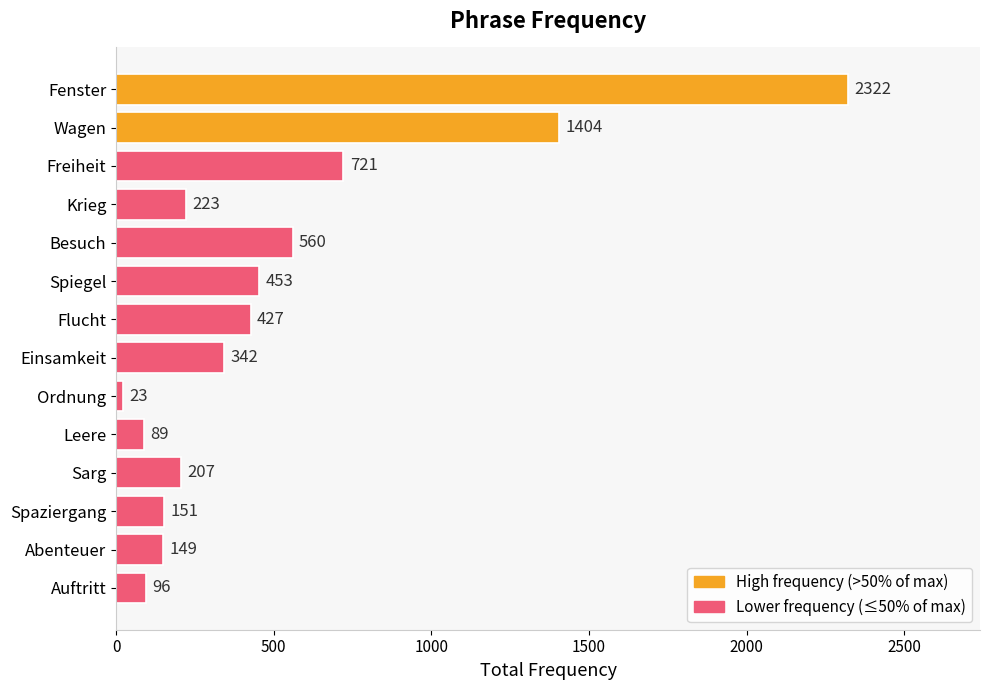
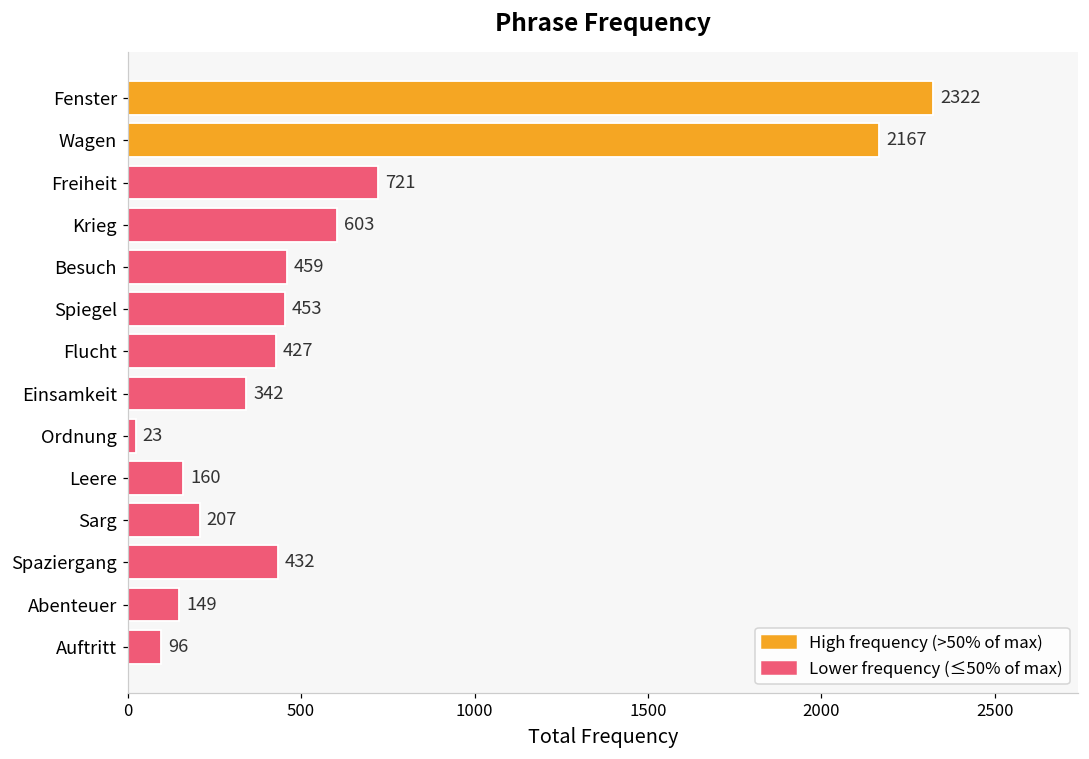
Wagen: 1404 -> 2167
Krieg: 223 -> 603
Besuch: 560 -> 459
Leere: 89 -> 160
Spaziergang: 151 -> 432
